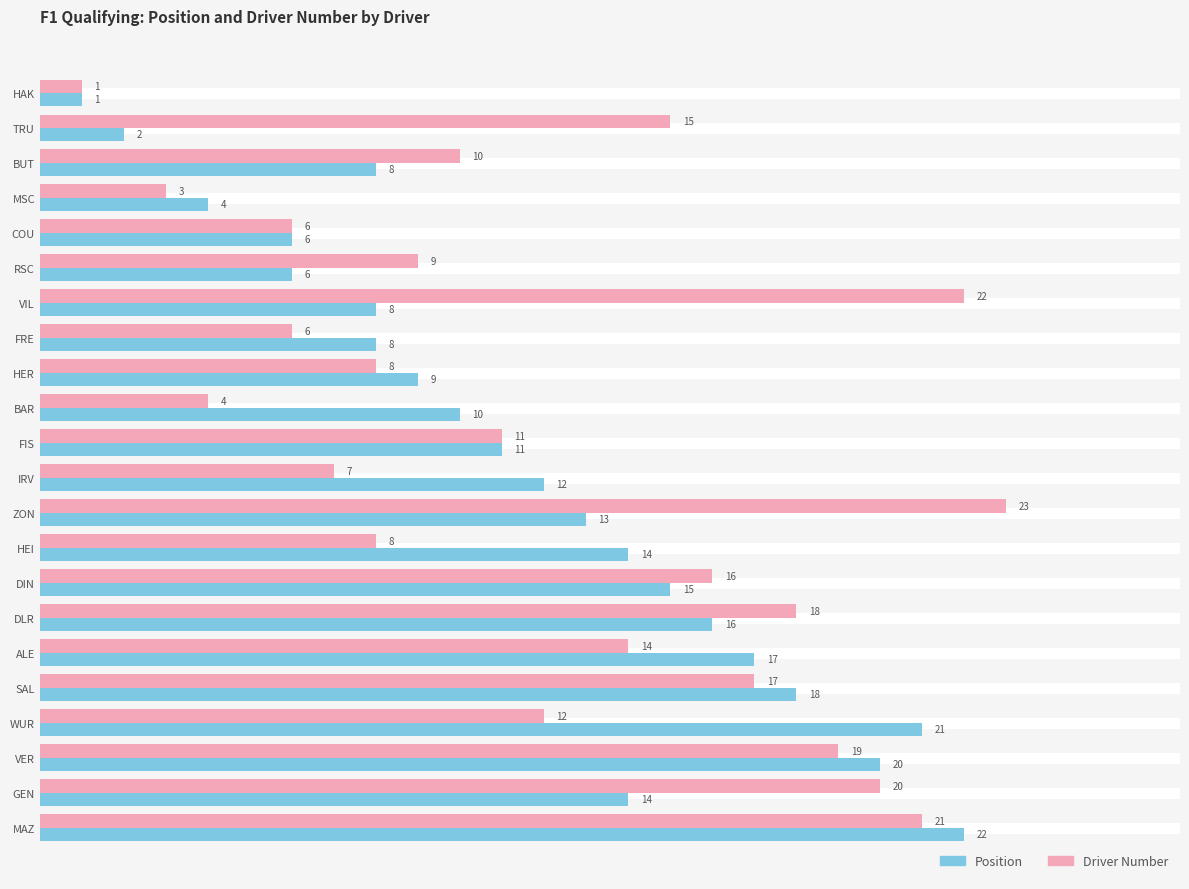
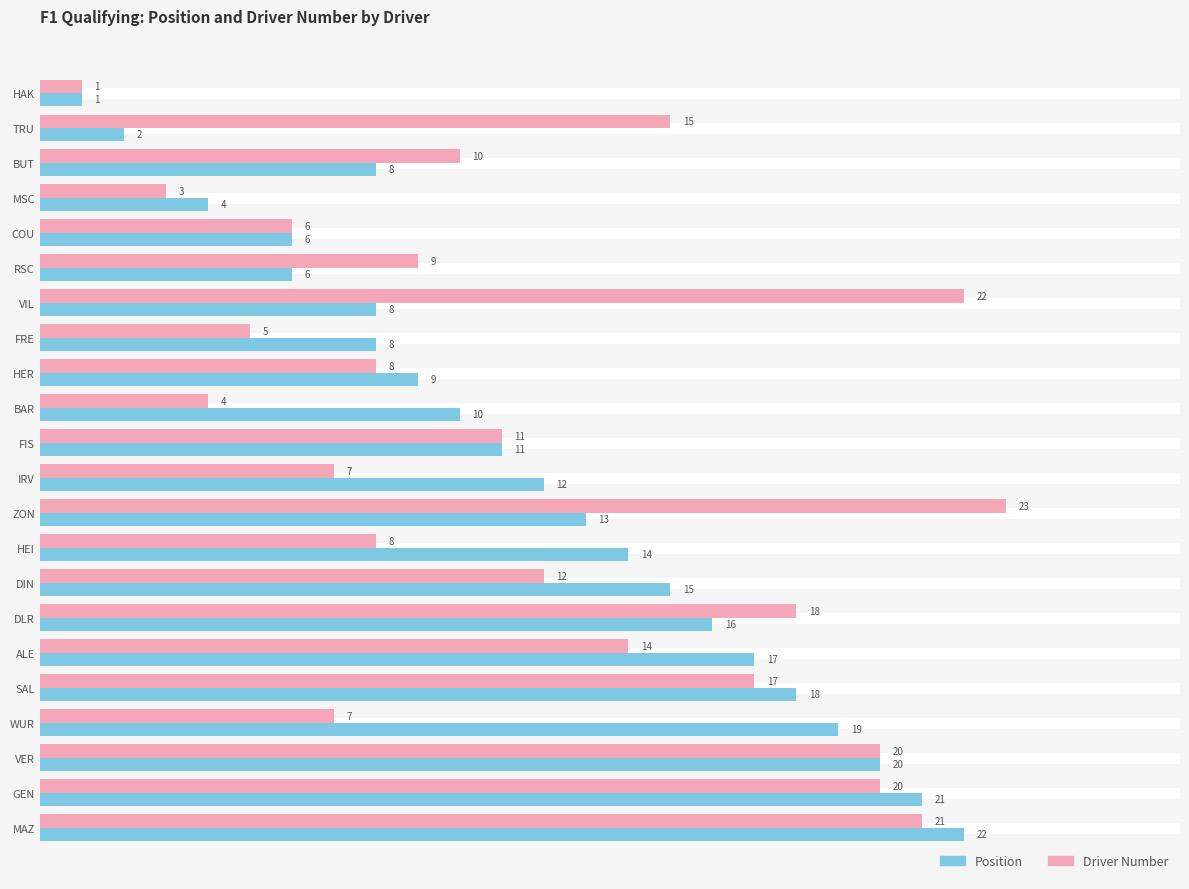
Driver Number, FRE: 6 -> 5
Driver Number, DIN: 16 -> 12
Driver Number, WUR: 12 -> 7
Position, WUR: 21 -> 19
Driver Number, VER: 19 -> 20
Position, GEN: 14 -> 21
